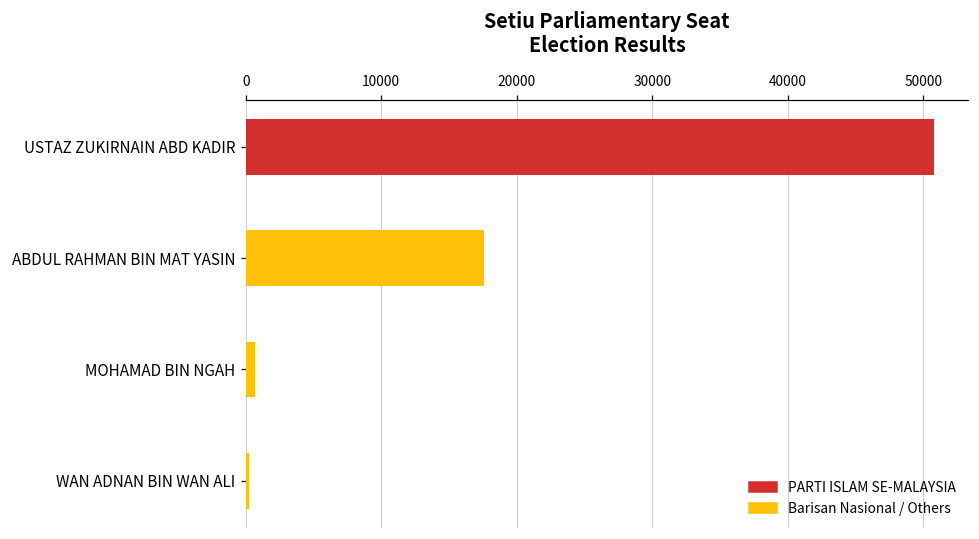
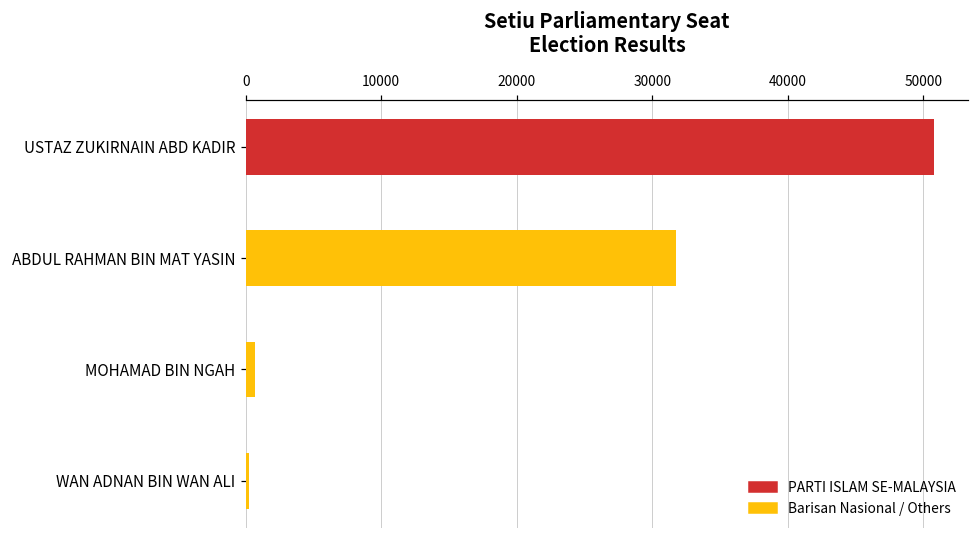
ABDUL RAHMAN BIN MAT YASIN: 17600 -> 31700
